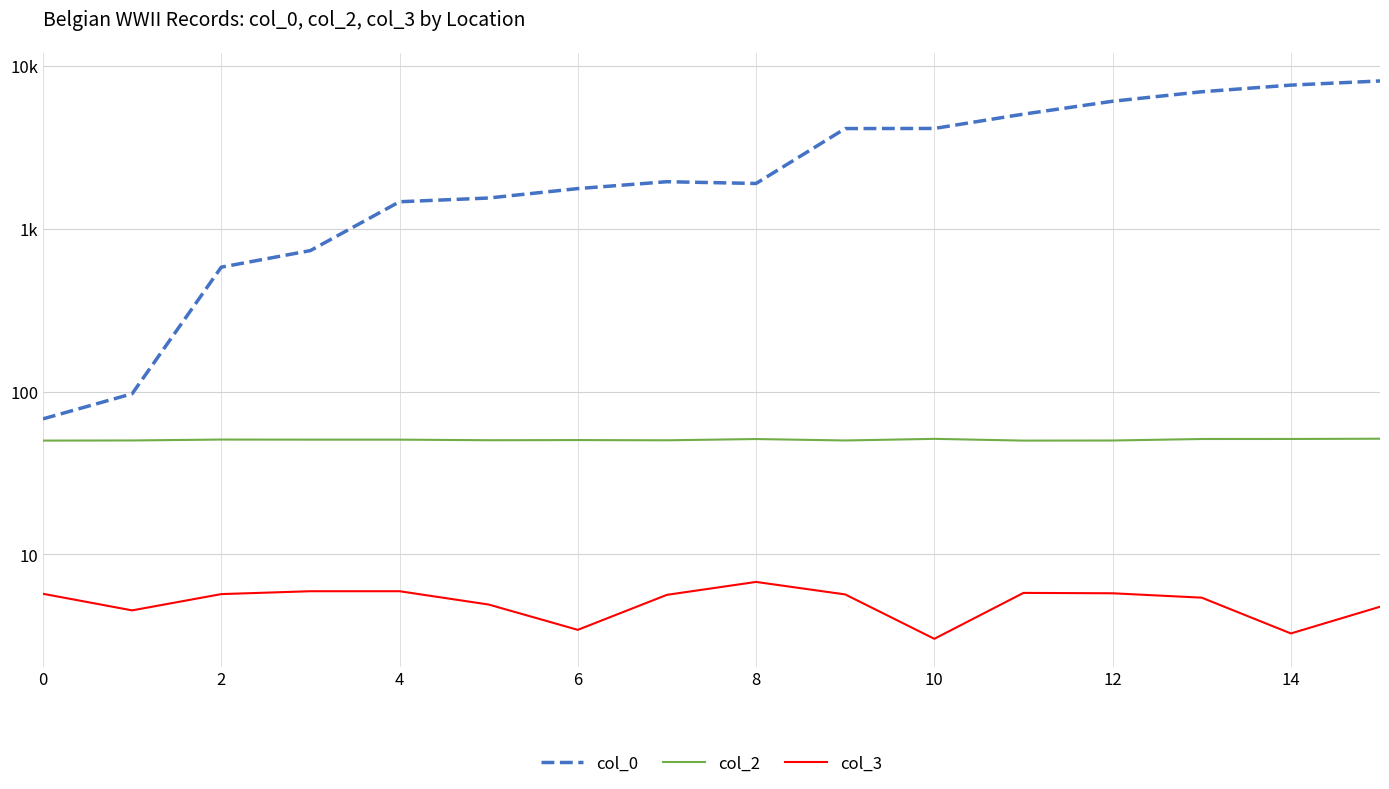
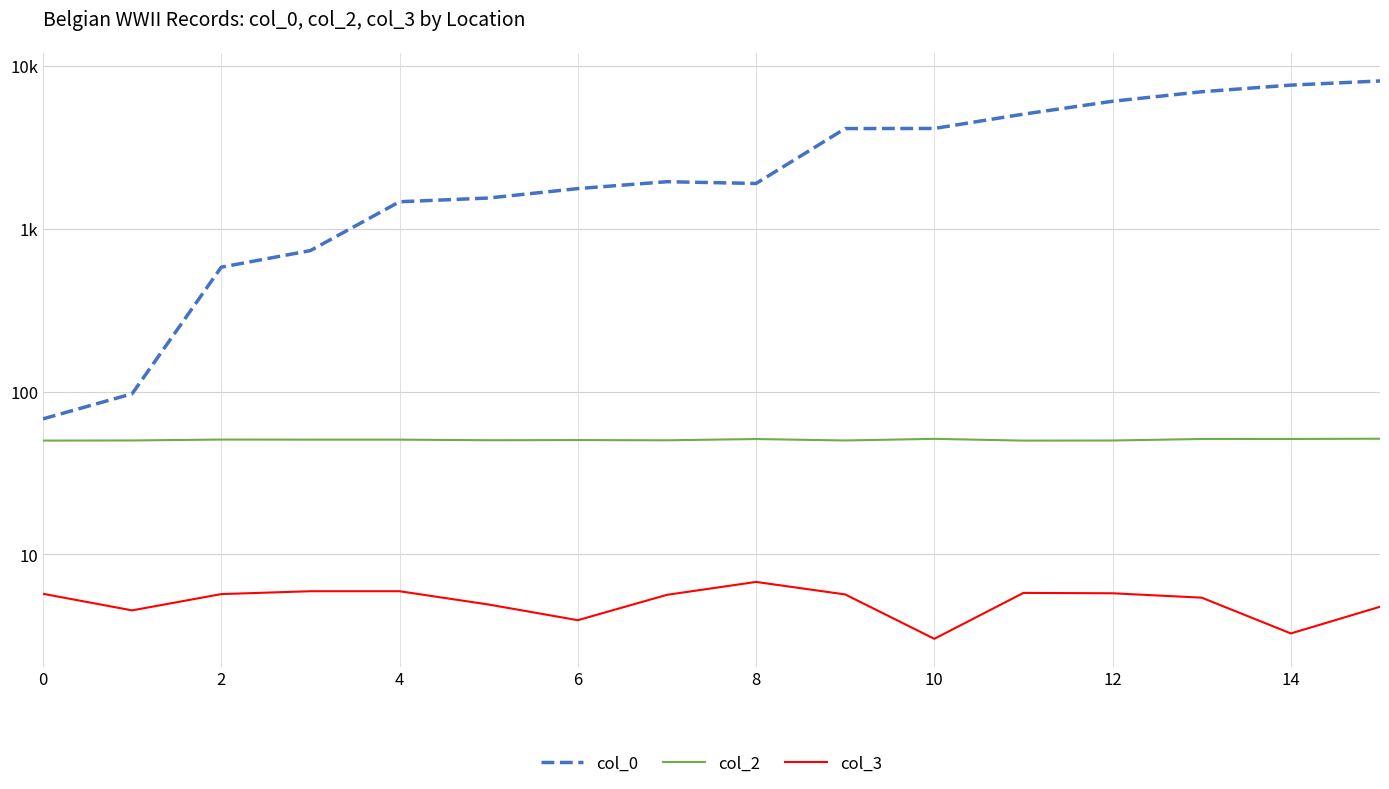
col_3, 6: 3.4 -> 3.9
